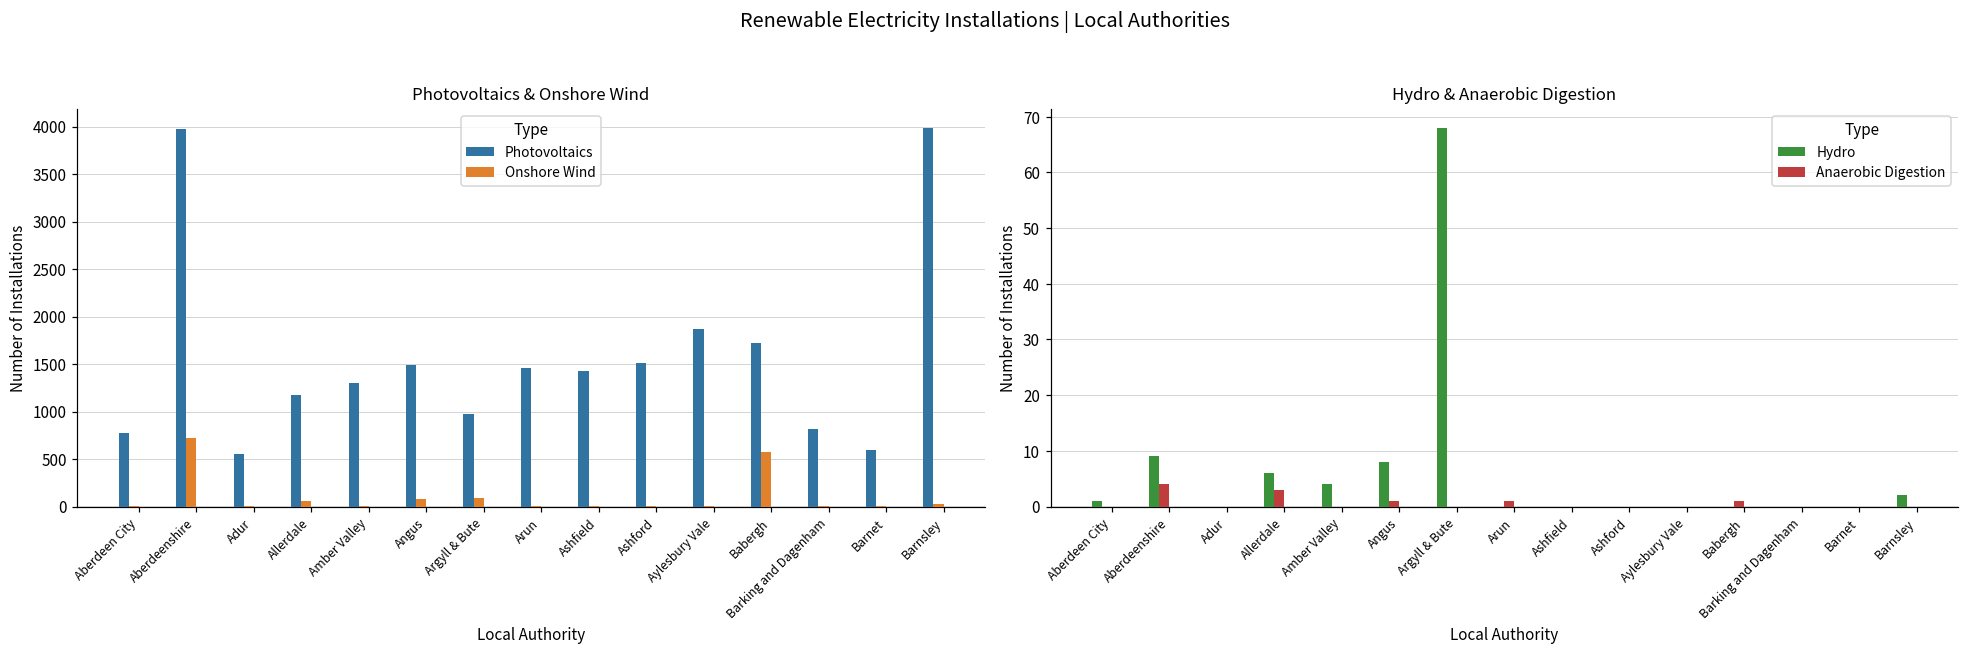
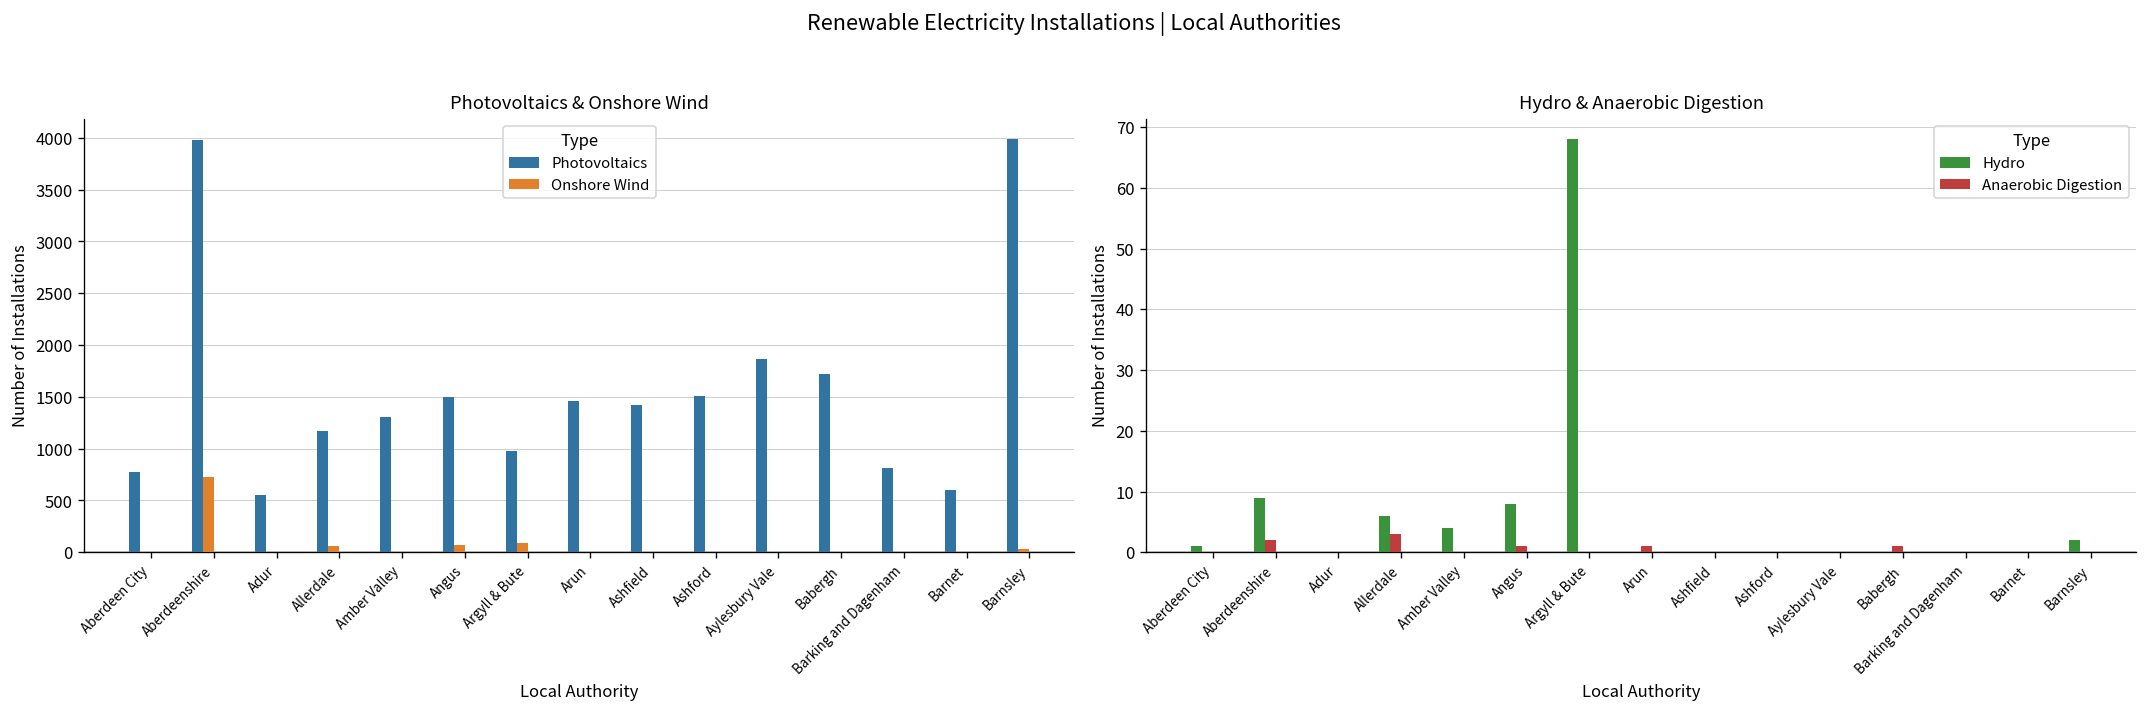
Photovoltaics & Onshore Wind, Onshore Wind, Babergh: 600 -> 0
Hydro & Anaerobic Digestion, Anaerobic Digestion, Aberdeenshire: 4 -> 2
